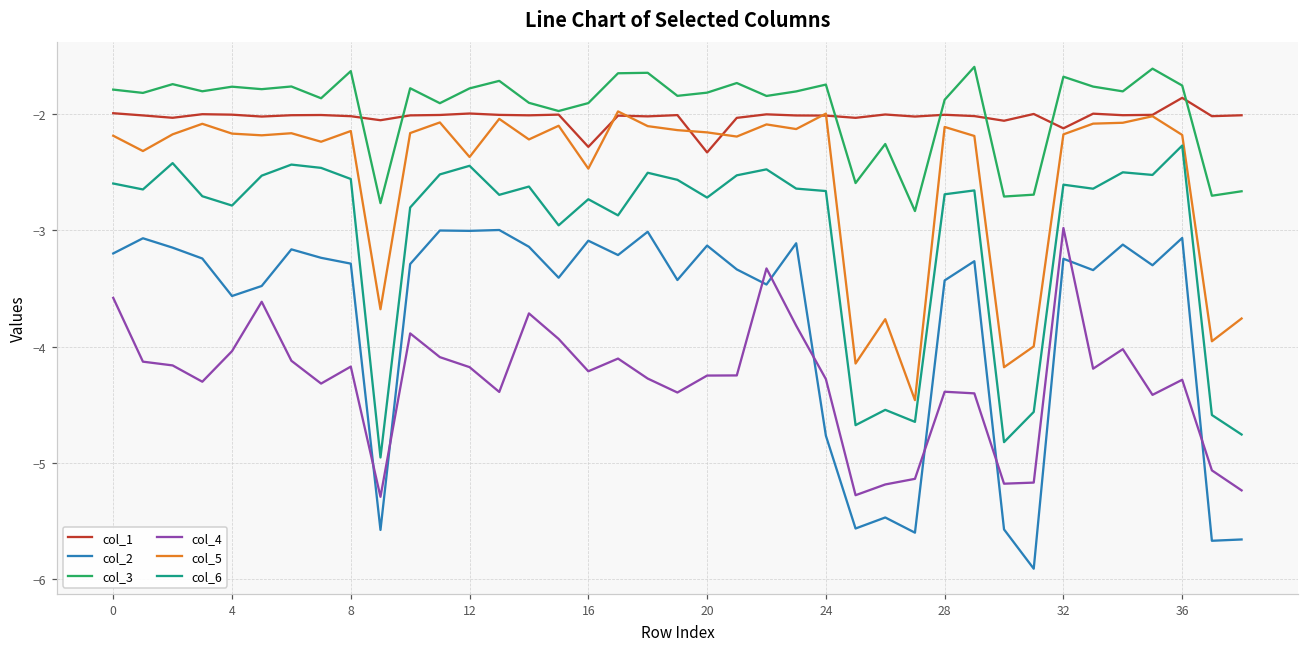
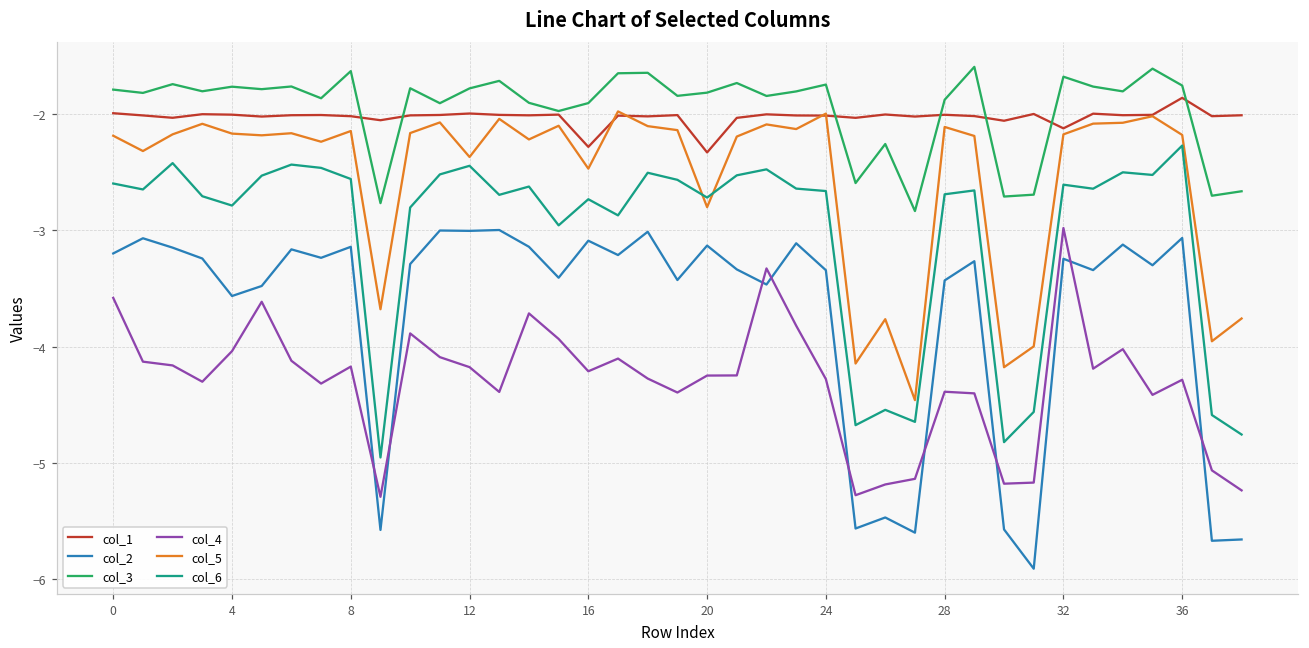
col_2, 8: -3.29 -> -3.14
col_5, 20: -2.16 -> -2.80
col_2, 24: -4.77 -> -3.34
